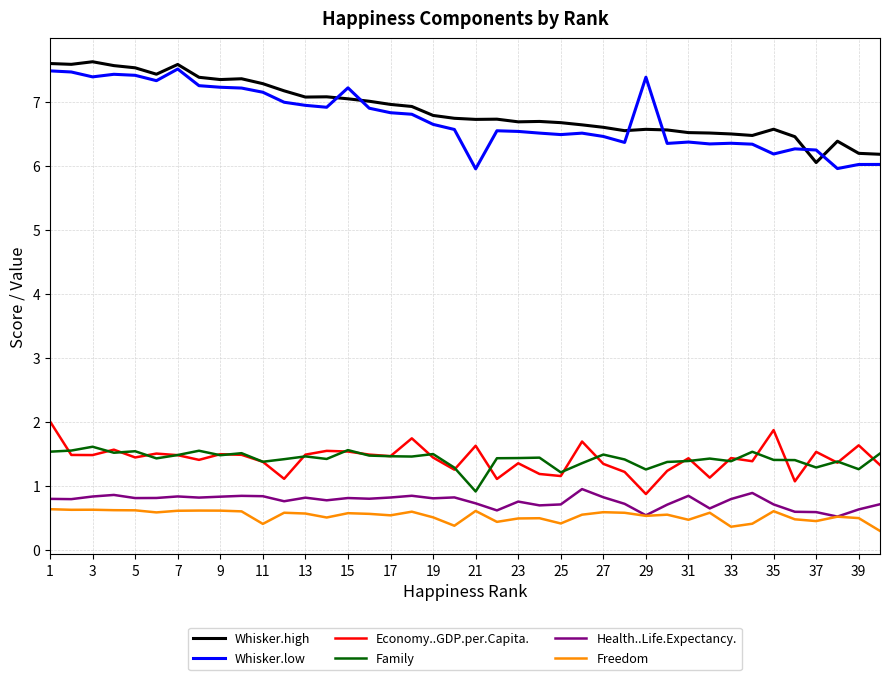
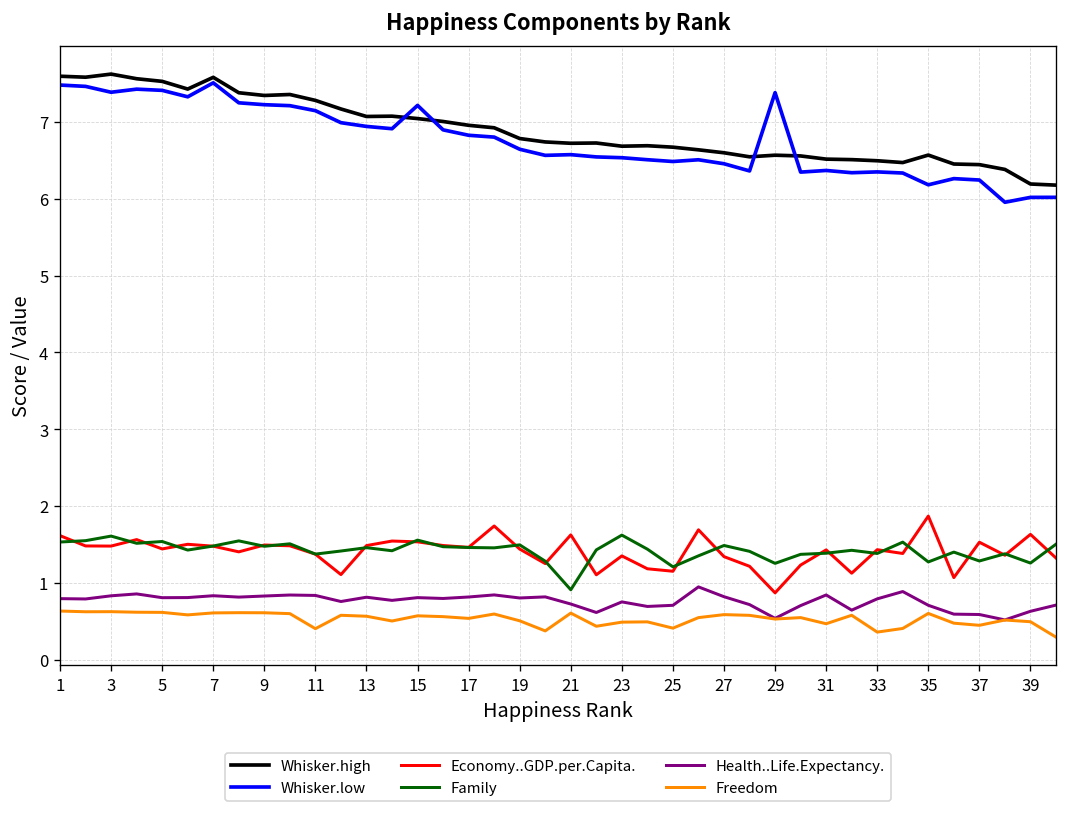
Economy..GDP.per.Capita., 1: 2.0 -> 1.6
Whisker.low, 21: 5.9 -> 6.6
Family, 23: 1.4 -> 1.6
Family, 35: 1.4 -> 1.3
Whisker.high, 37: 6.0 -> 6.4
